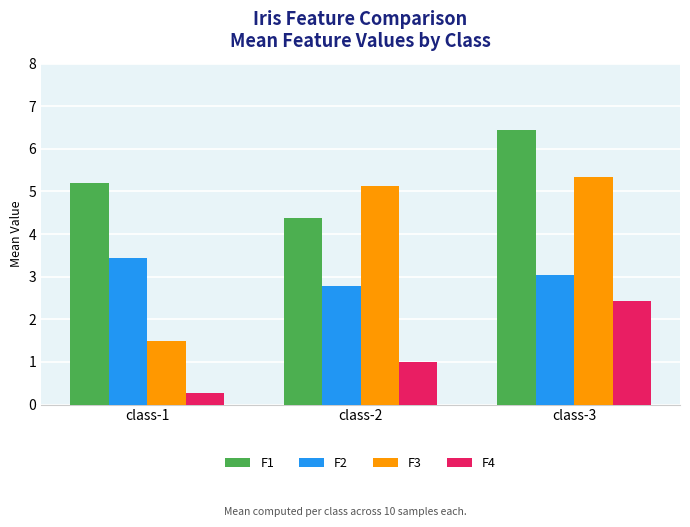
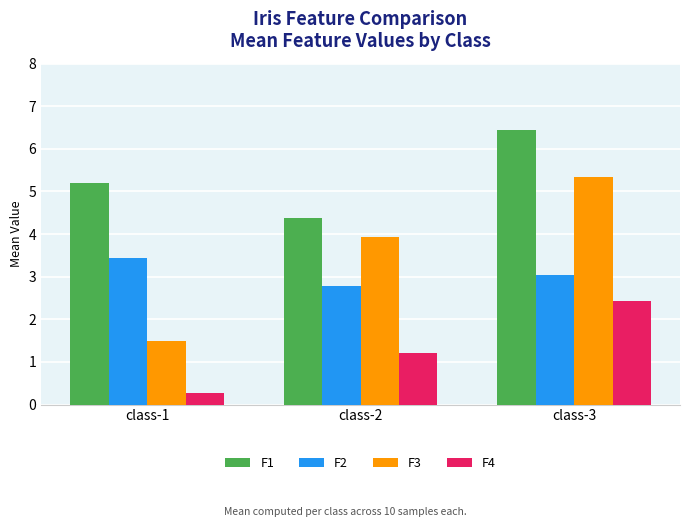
F3, class-2: 5.1 -> 3.9
F4, class-2: 1.0 -> 1.2
